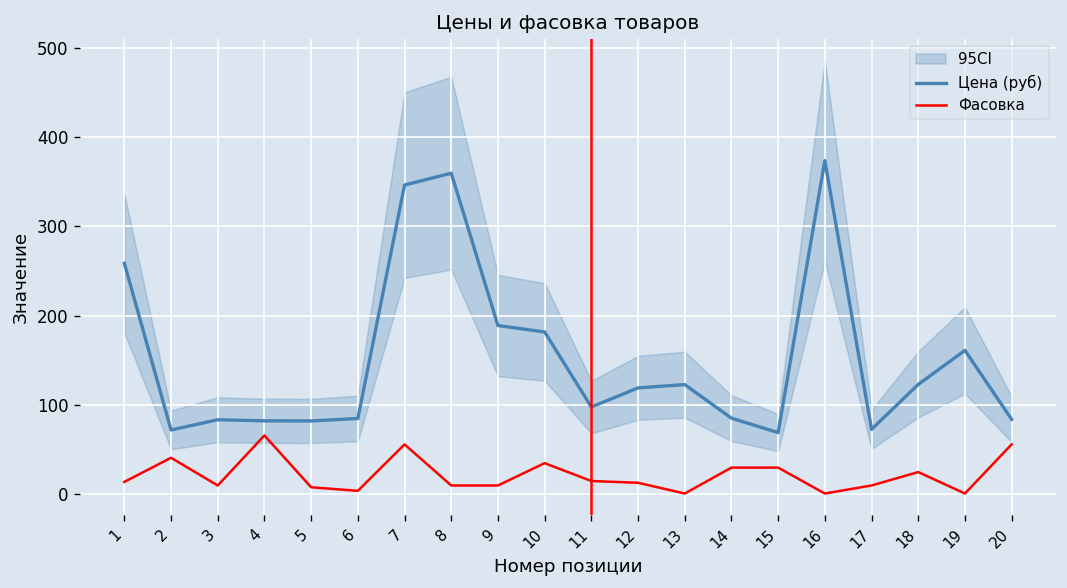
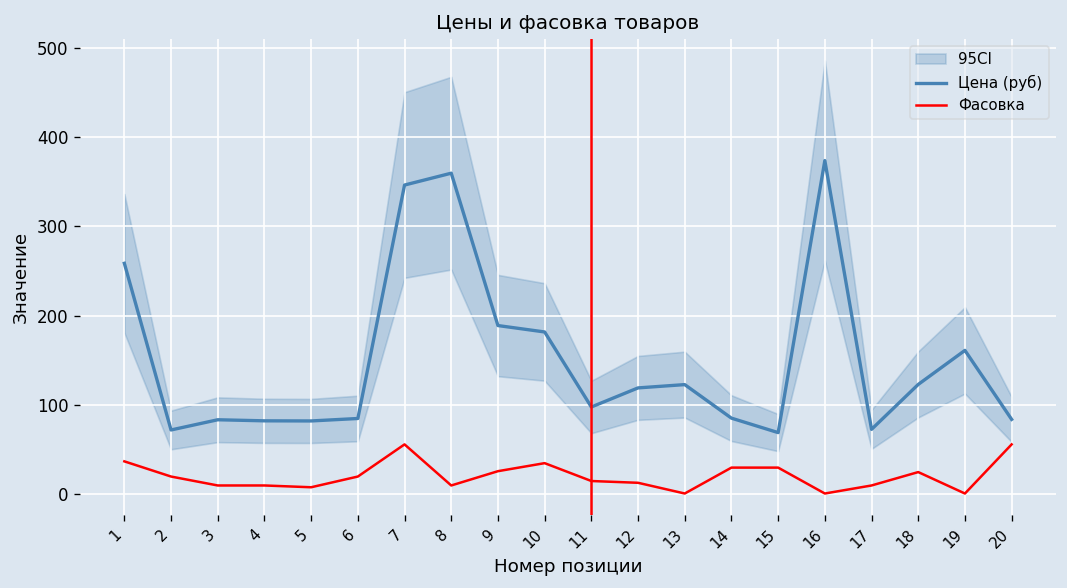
Фасовка, 1: 10 -> 40
Фасовка, 2: 40 -> 20
Фасовка, 4: 70 -> 10
Фасовка, 6: 0 -> 20
Фасовка, 9: 10 -> 30
